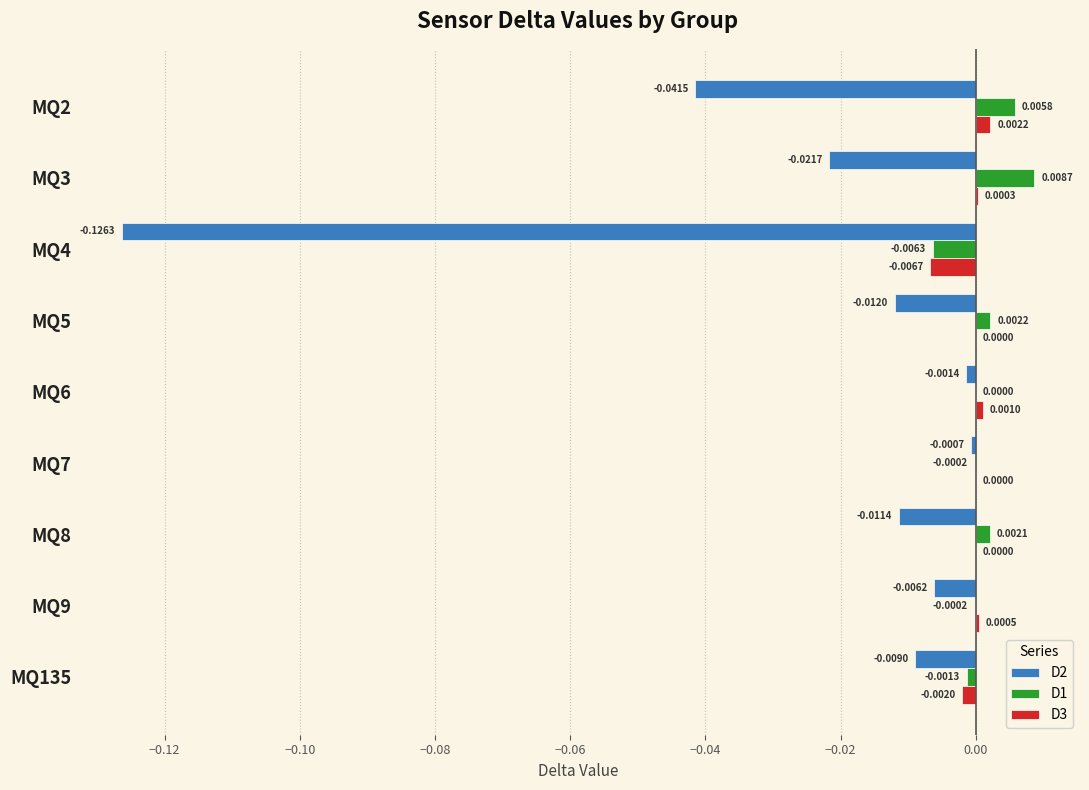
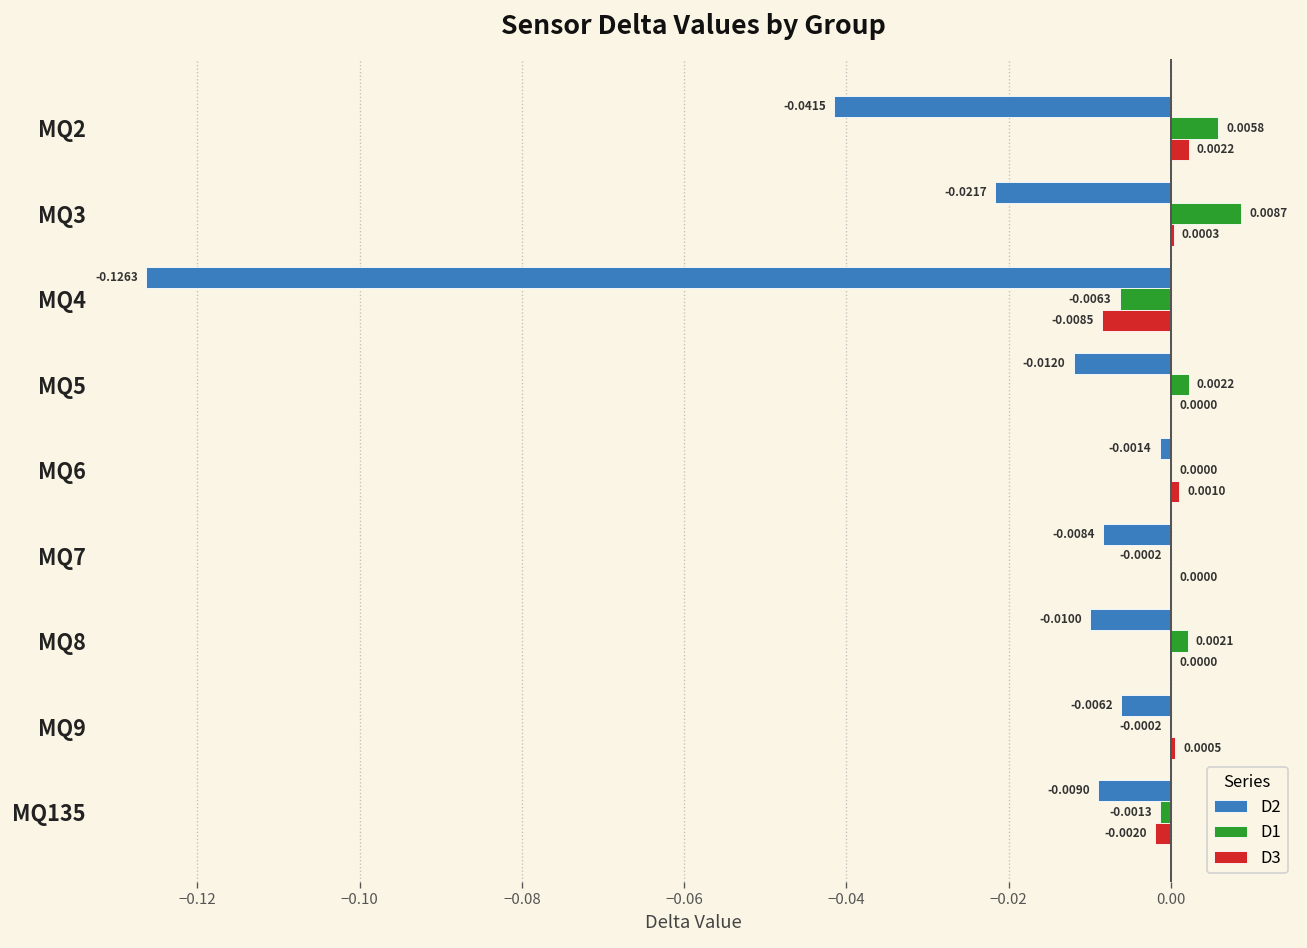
D3, MQ4: -0.0067 -> -0.0085
D2, MQ7: -0.0007 -> -0.0084
D2, MQ8: -0.0114 -> -0.0100
